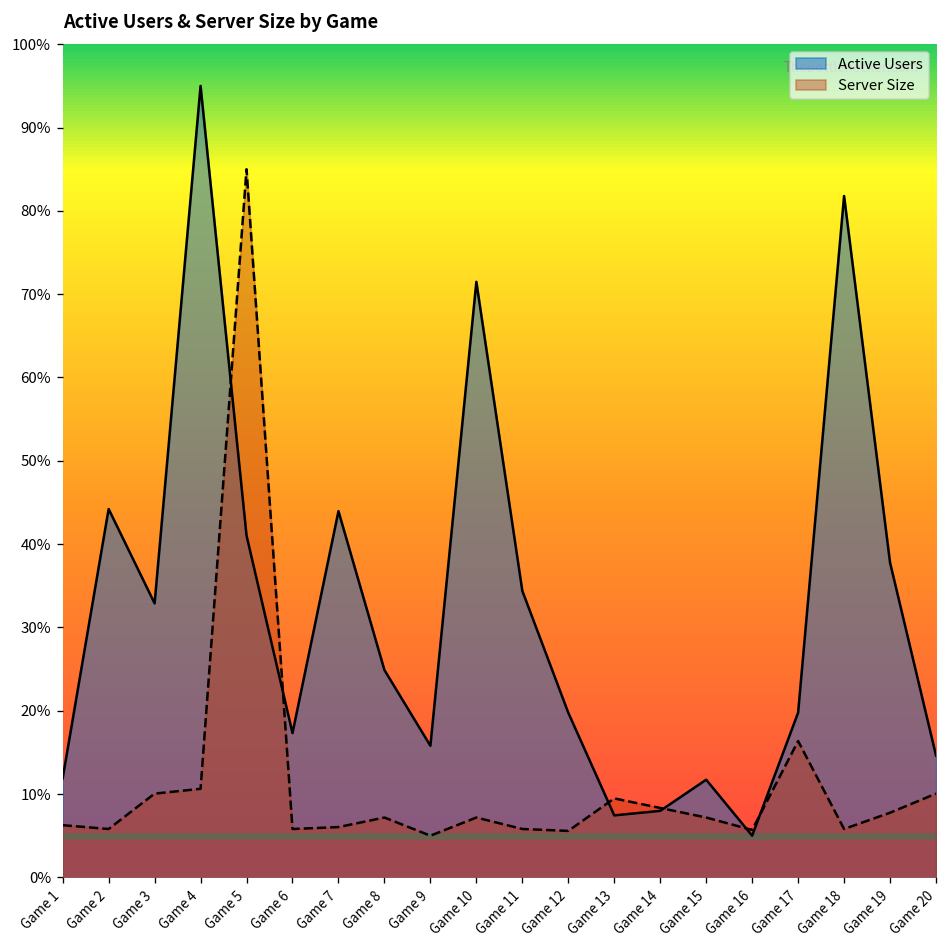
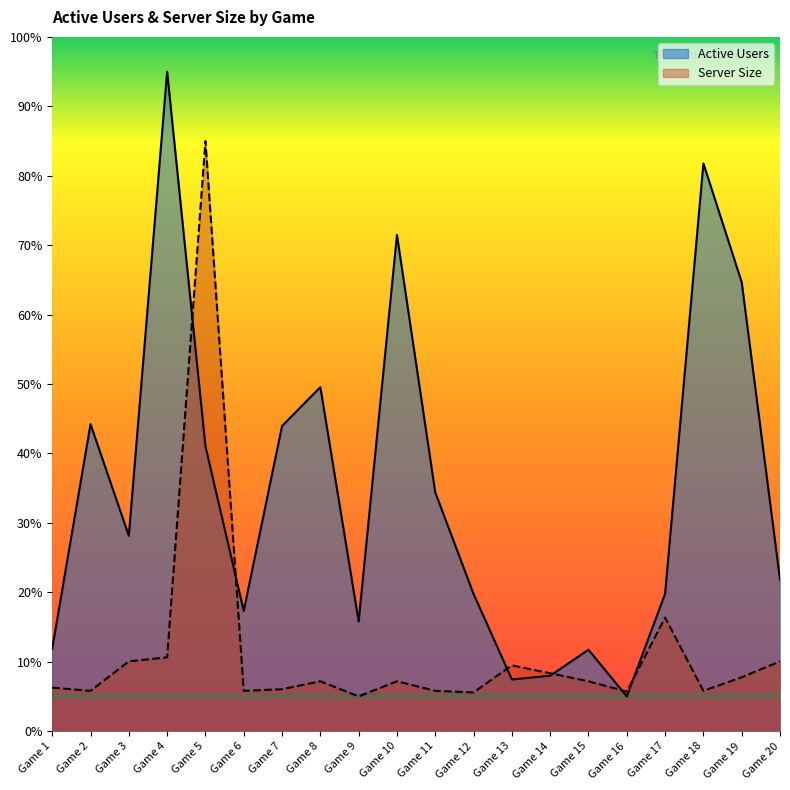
Active Users, Game 3: 33% -> 28%
Active Users, Game 8: 25% -> 50%
Active Users, Game 19: 38% -> 65%
Active Users, Game 20: 15% -> 22%
